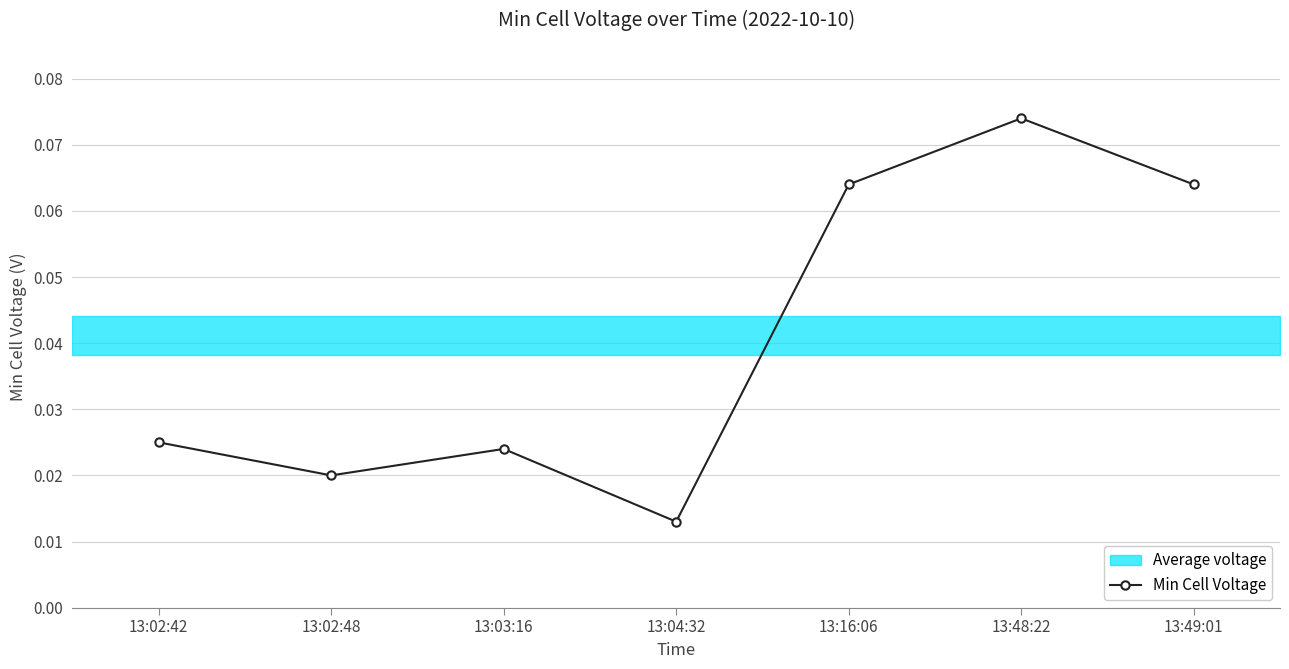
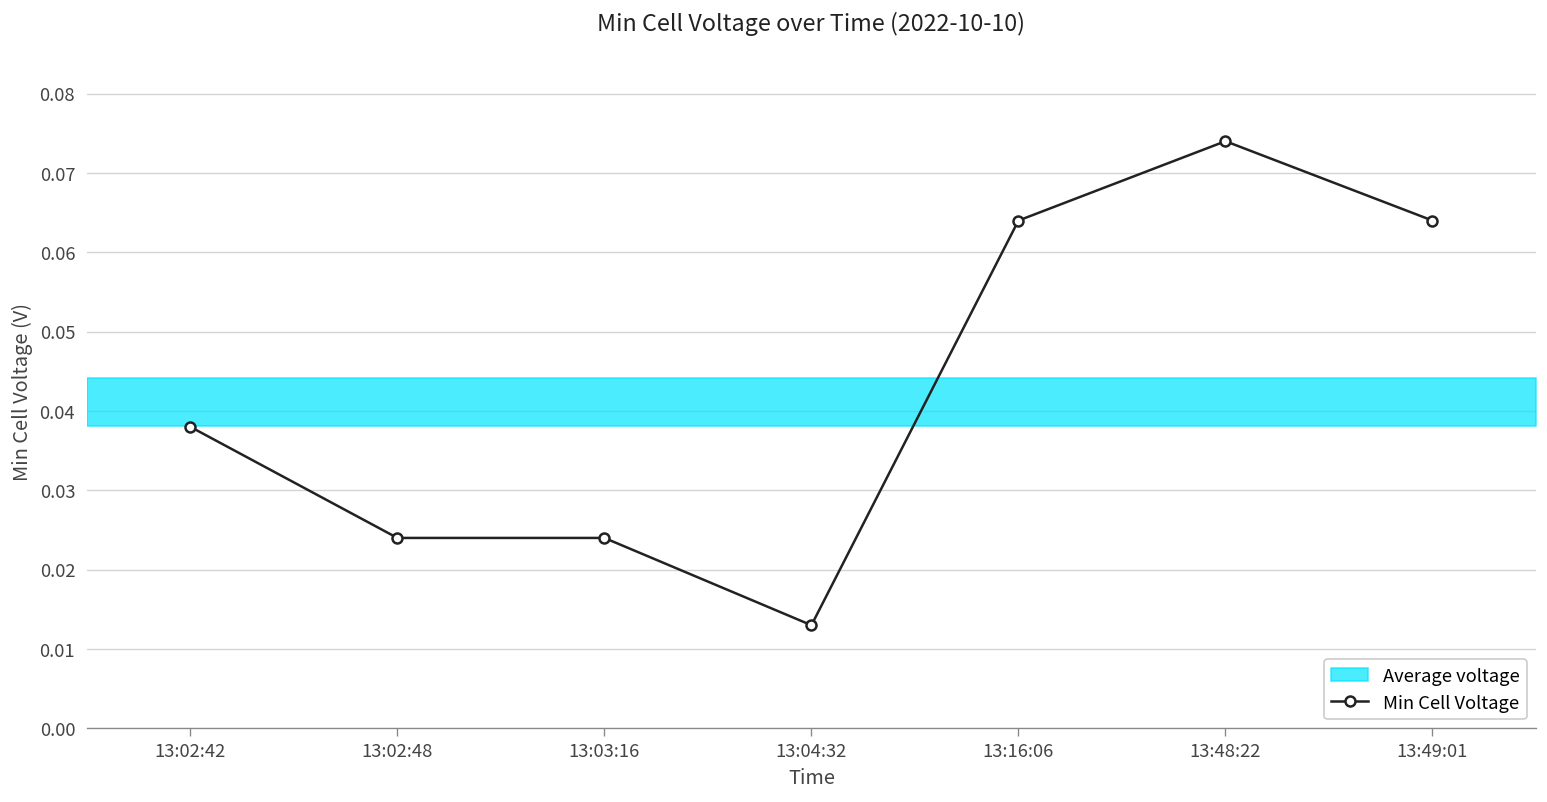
Min Cell Voltage, 13:02:42: 0.025 -> 0.038
Min Cell Voltage, 13:02:48: 0.020 -> 0.024
